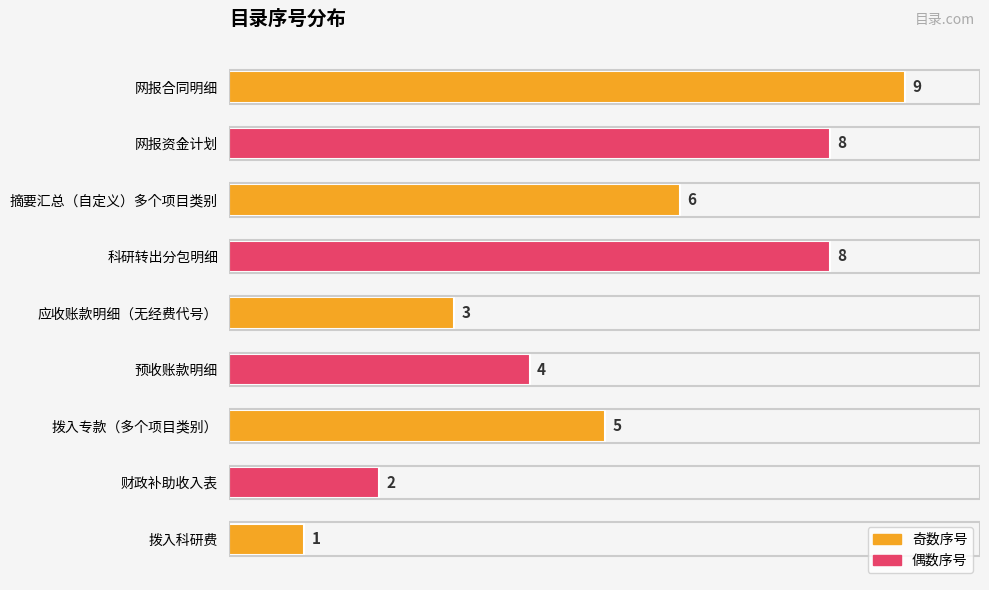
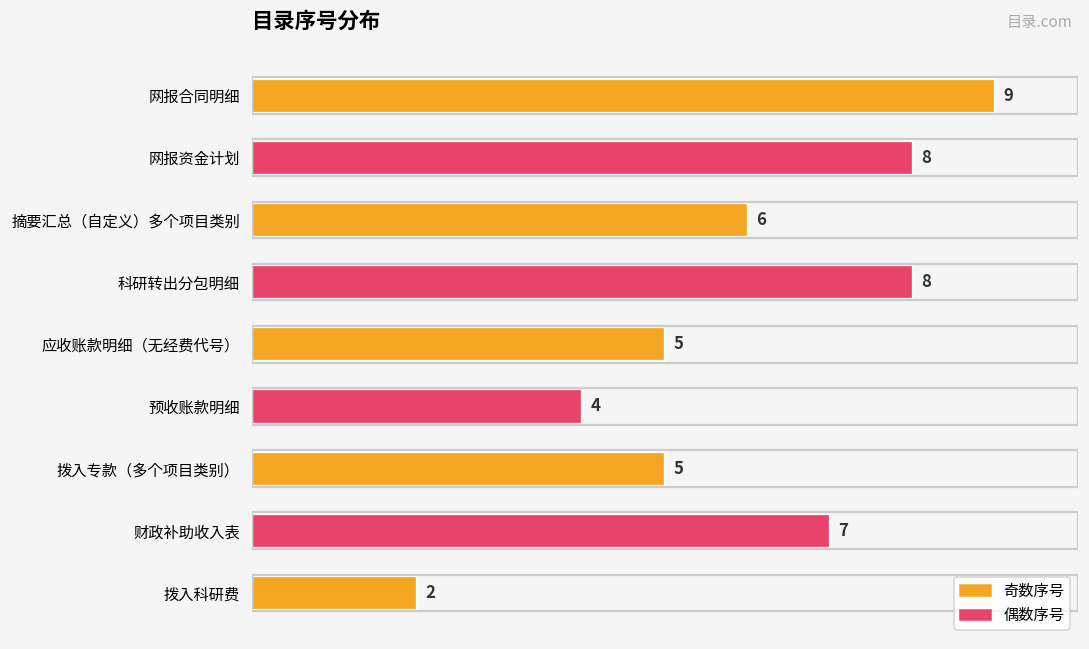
应收账款明细（无经费代号）: 3 -> 5
财政补助收入表: 2 -> 7
拨入科研费: 1 -> 2
